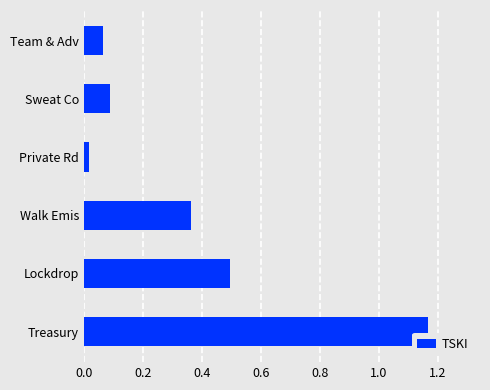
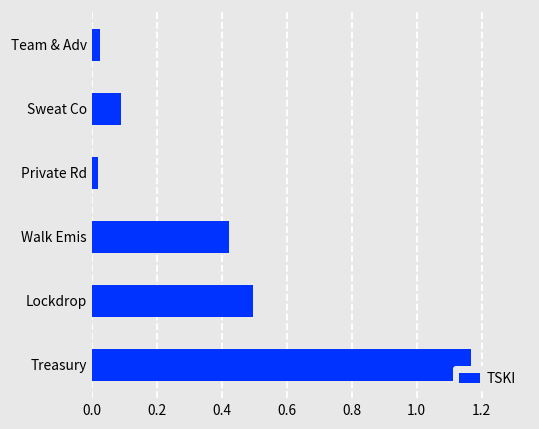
Team & Adv: 0.06 -> 0.03
Walk Emis: 0.36 -> 0.42
